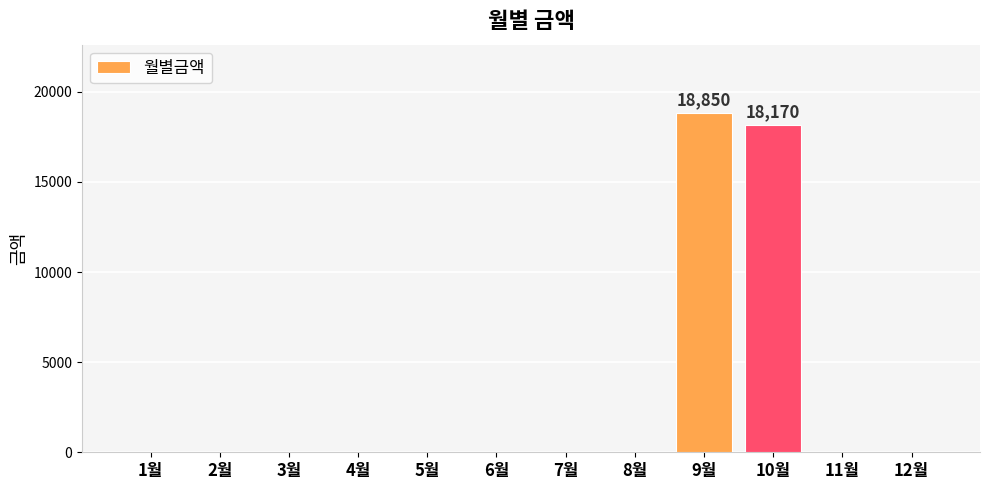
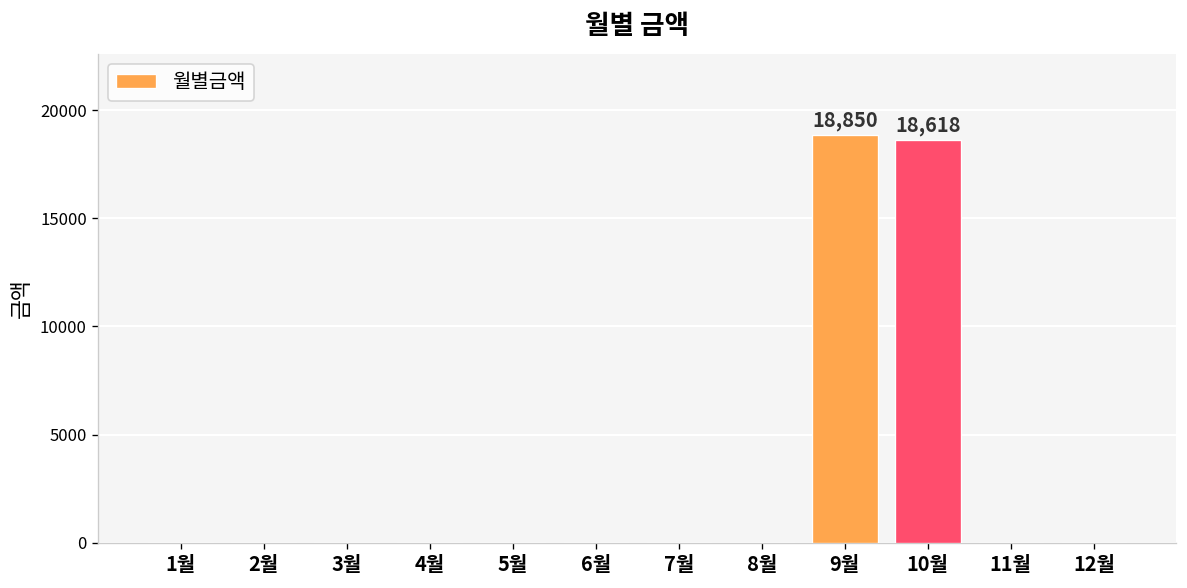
10월: 18,170 -> 18,618
